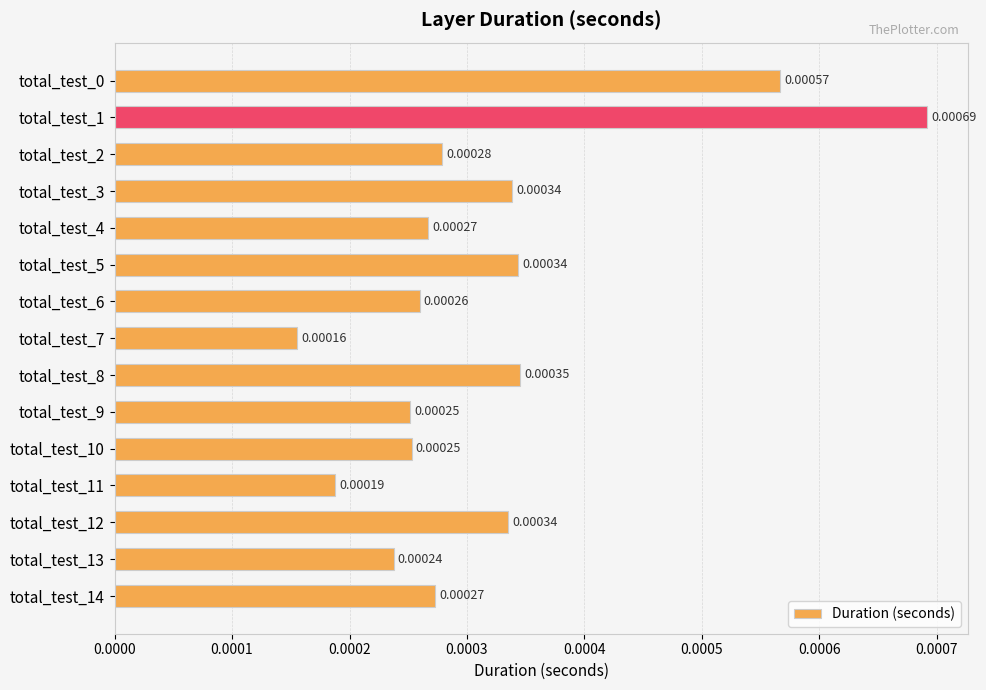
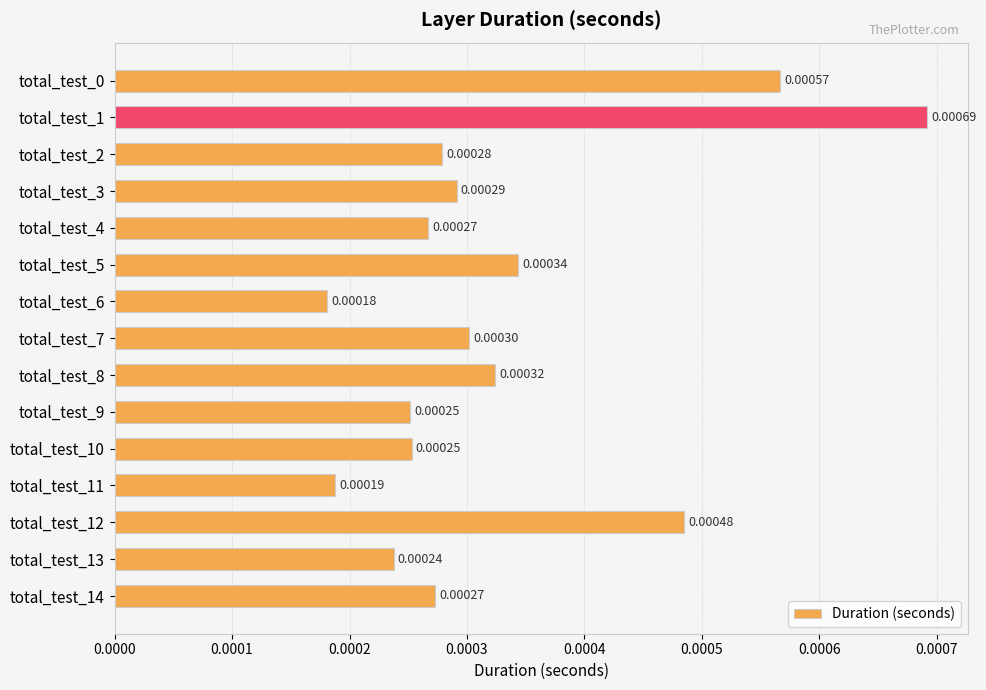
total_test_3: 0.00034 -> 0.00029
total_test_6: 0.00026 -> 0.00018
total_test_7: 0.00016 -> 0.00030
total_test_8: 0.00035 -> 0.00032
total_test_12: 0.00034 -> 0.00048
